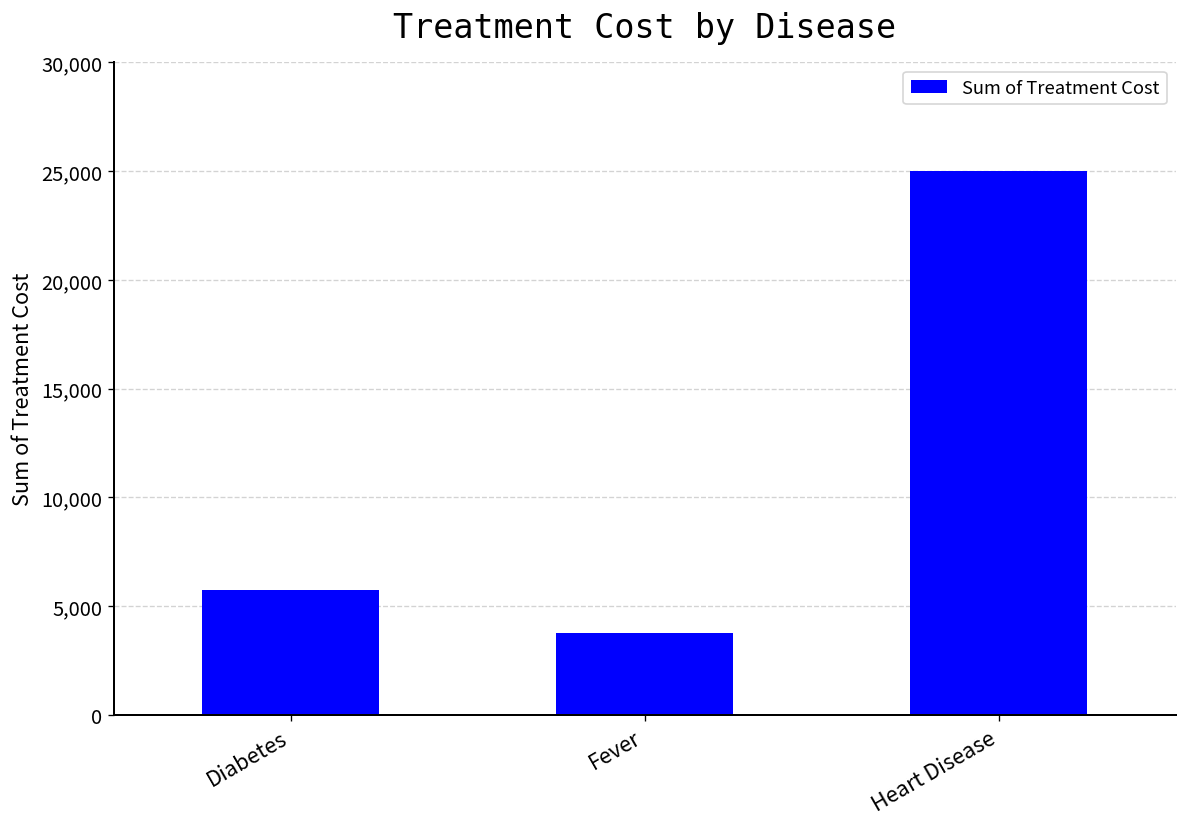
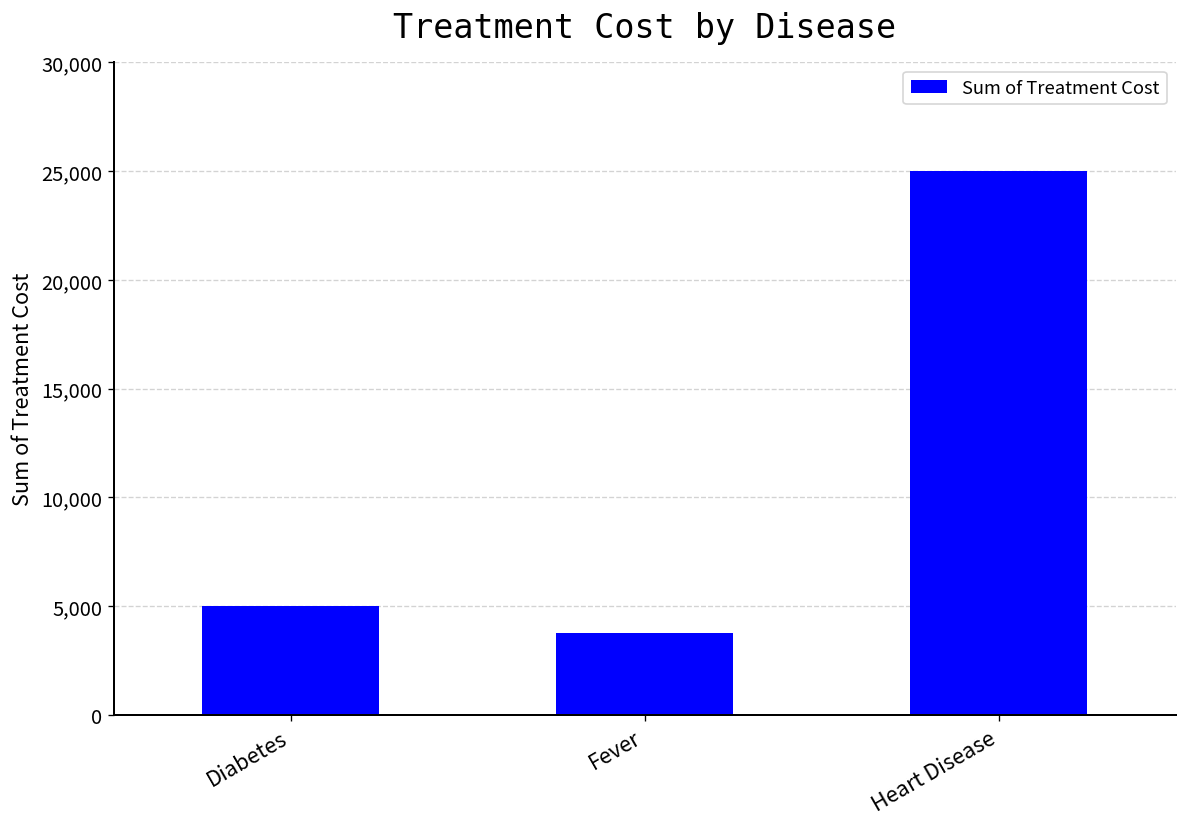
Diabetes: 5,700 -> 5,000
